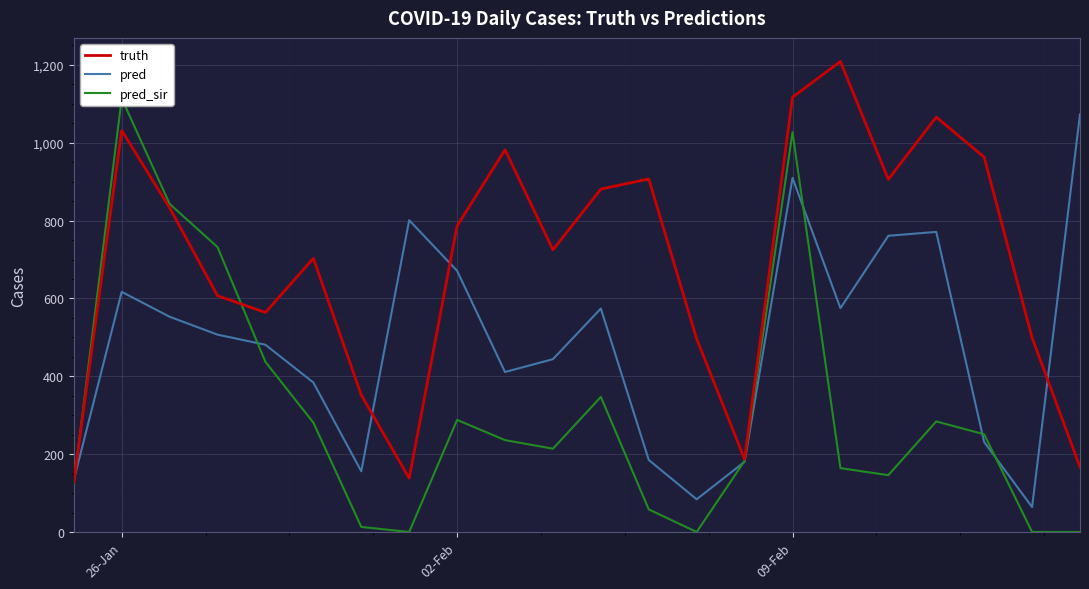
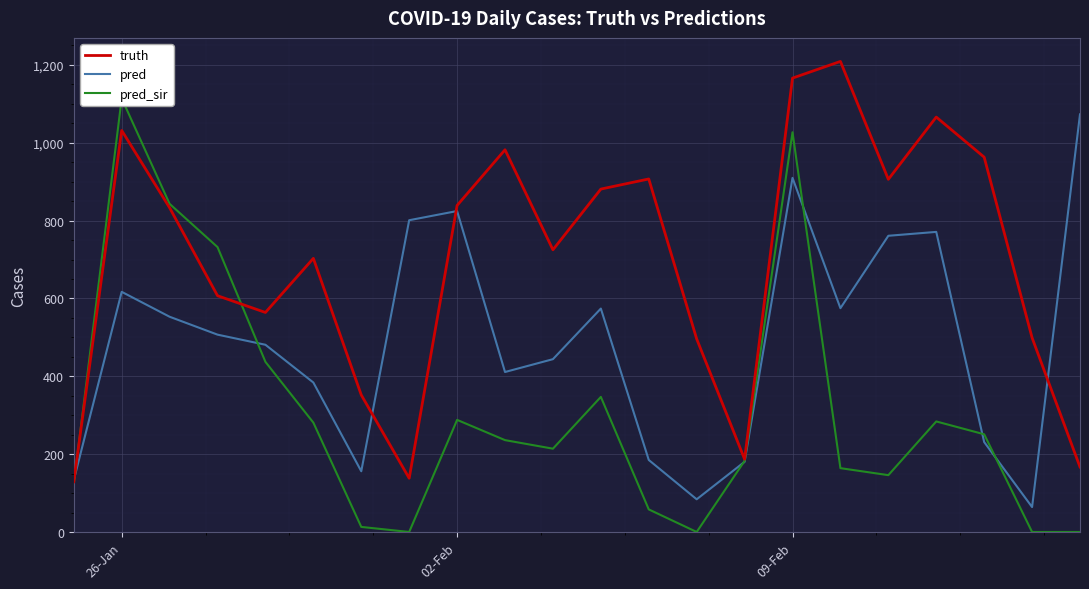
truth, 02-Feb: 790 -> 840
pred, 02-Feb: 670 -> 820
truth, 09-Feb: 1,120 -> 1,170
